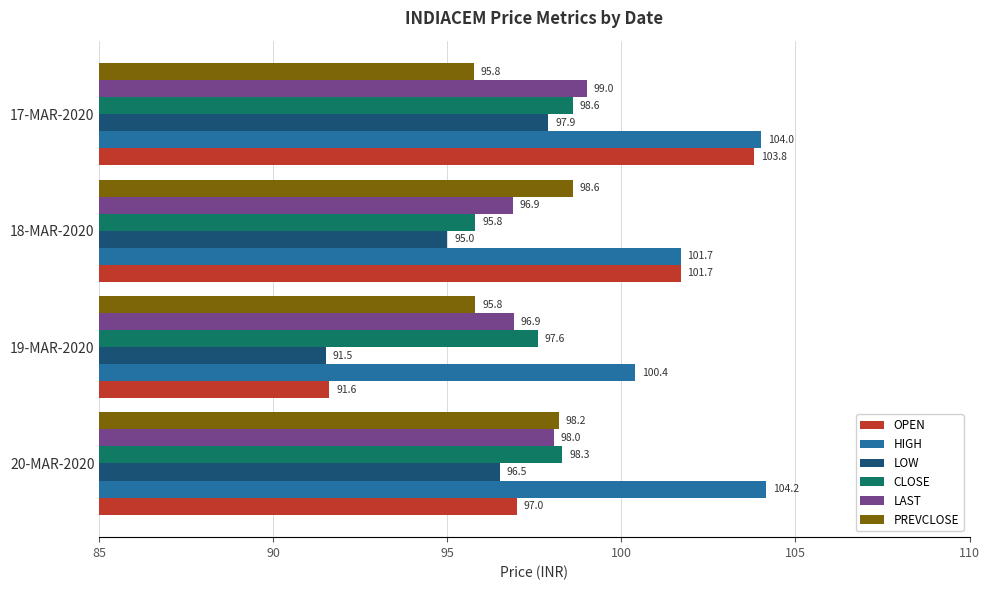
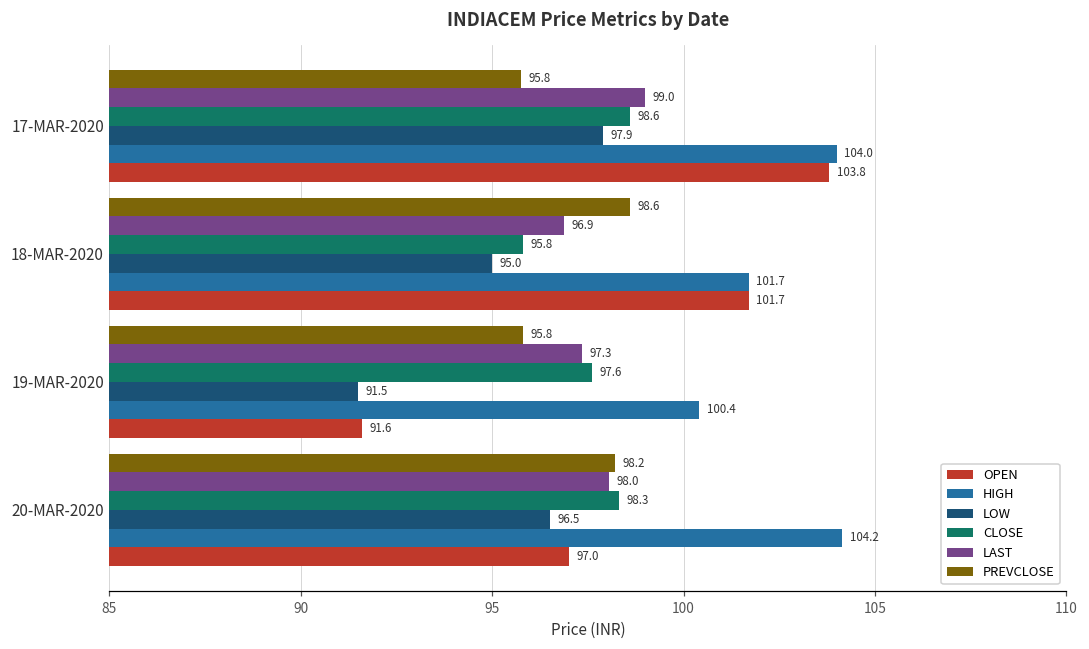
LAST, 19-MAR-2020: 96.9 -> 97.3
